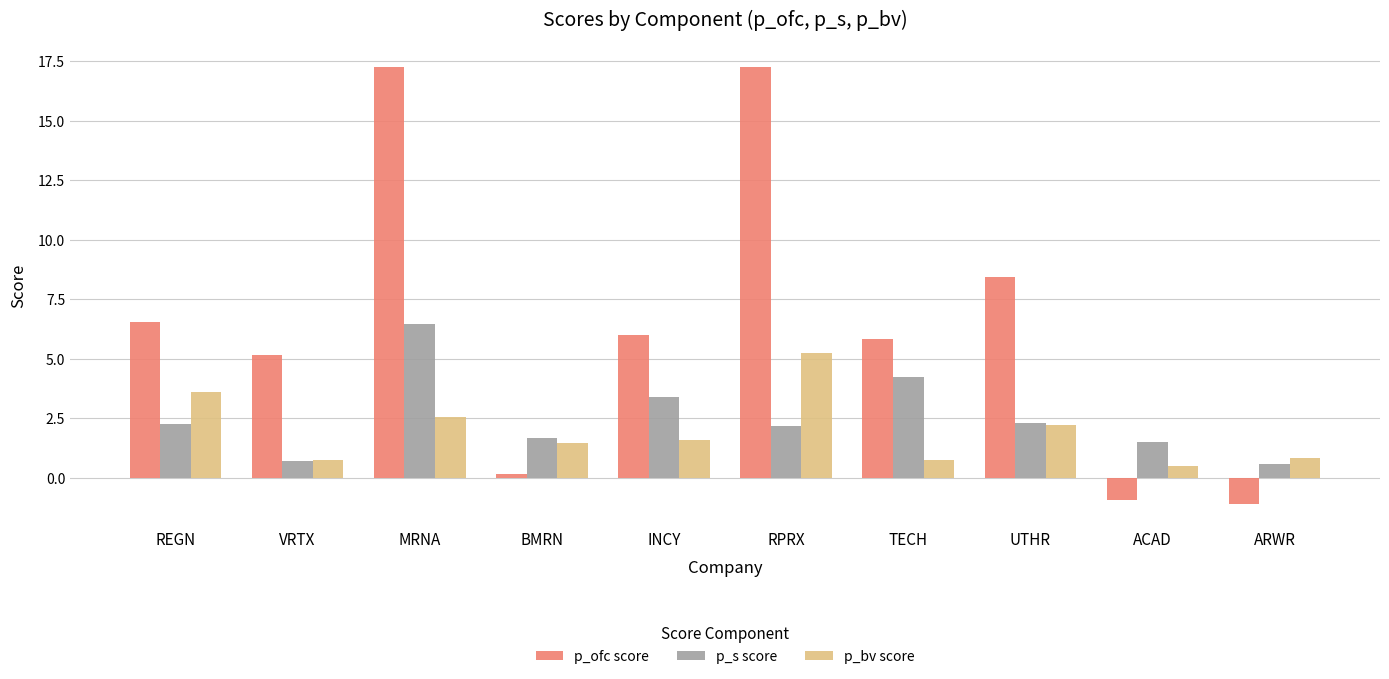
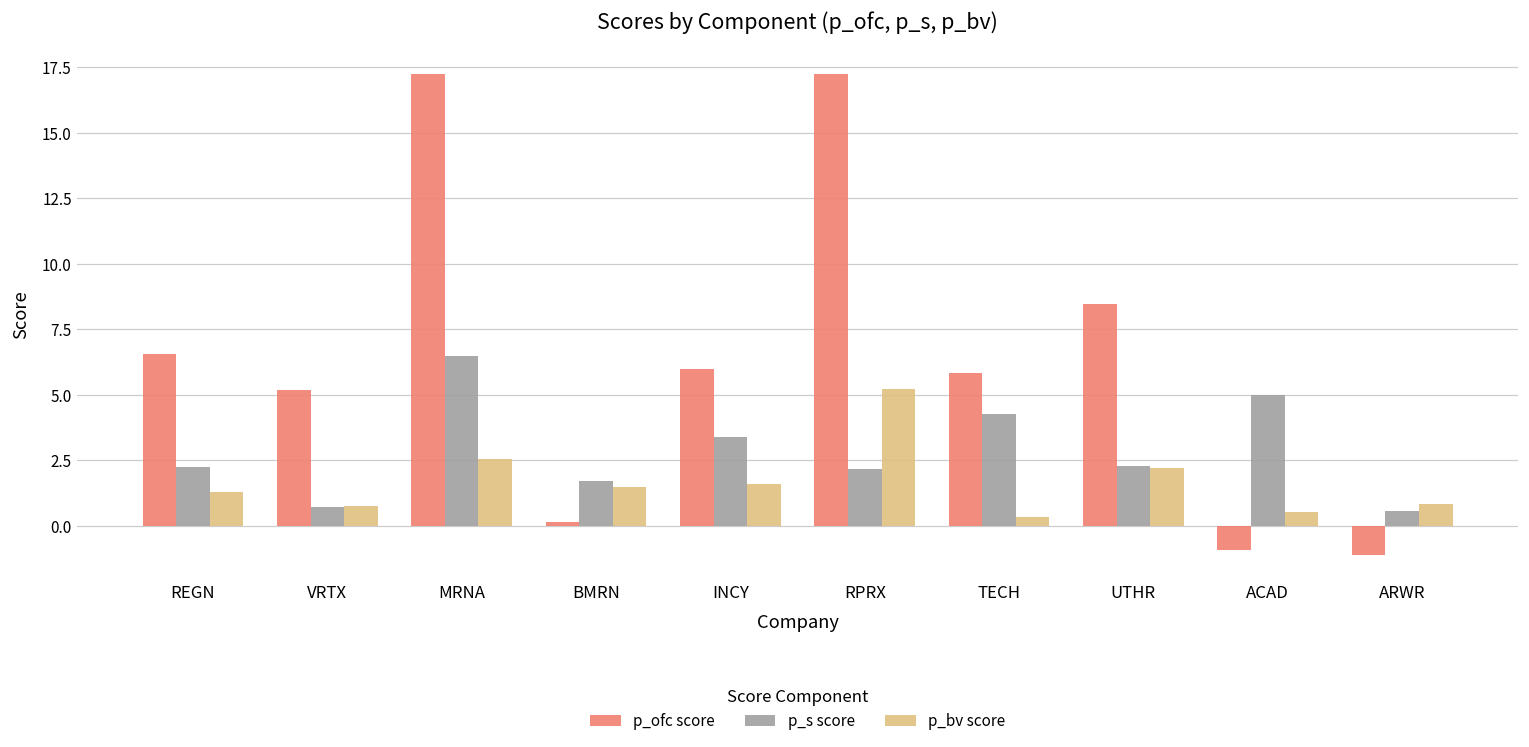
p_bv score, REGN: 3.6 -> 1.3
p_bv score, TECH: 0.8 -> 0.3
p_s score, ACAD: 1.5 -> 5.0
